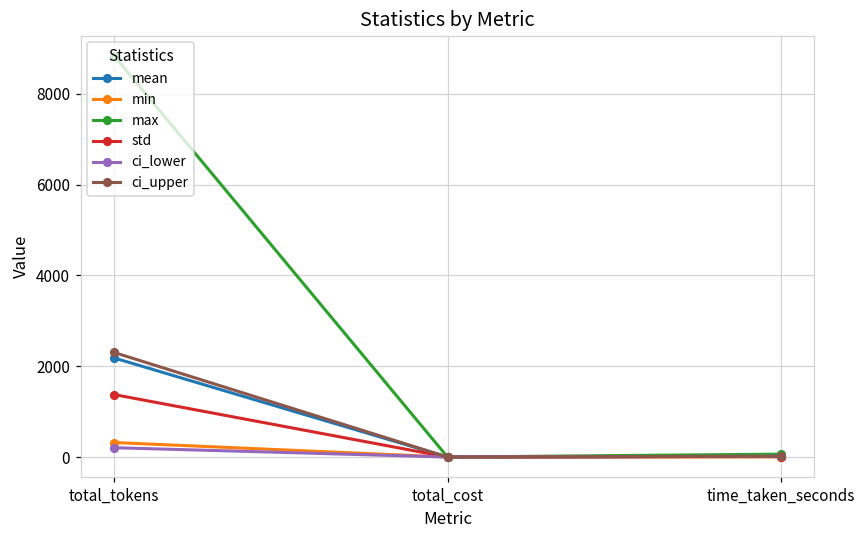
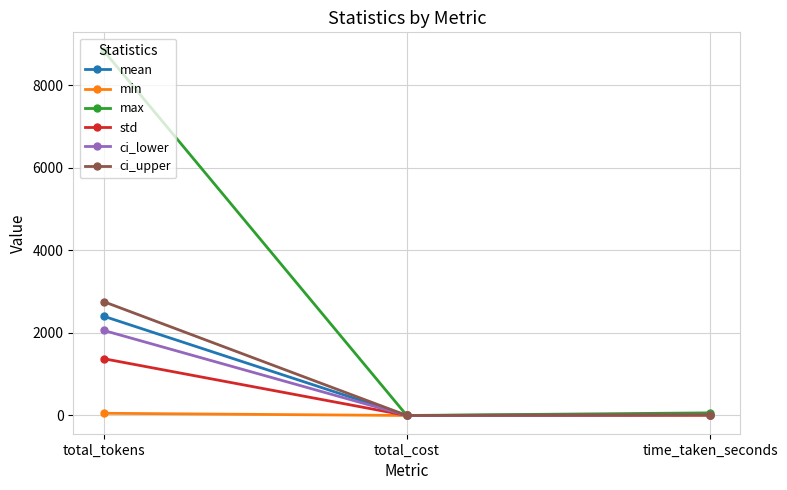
mean, total_tokens: 2200 -> 2400
min, total_tokens: 300 -> 100
ci_lower, total_tokens: 200 -> 2100
ci_upper, total_tokens: 2300 -> 2800
